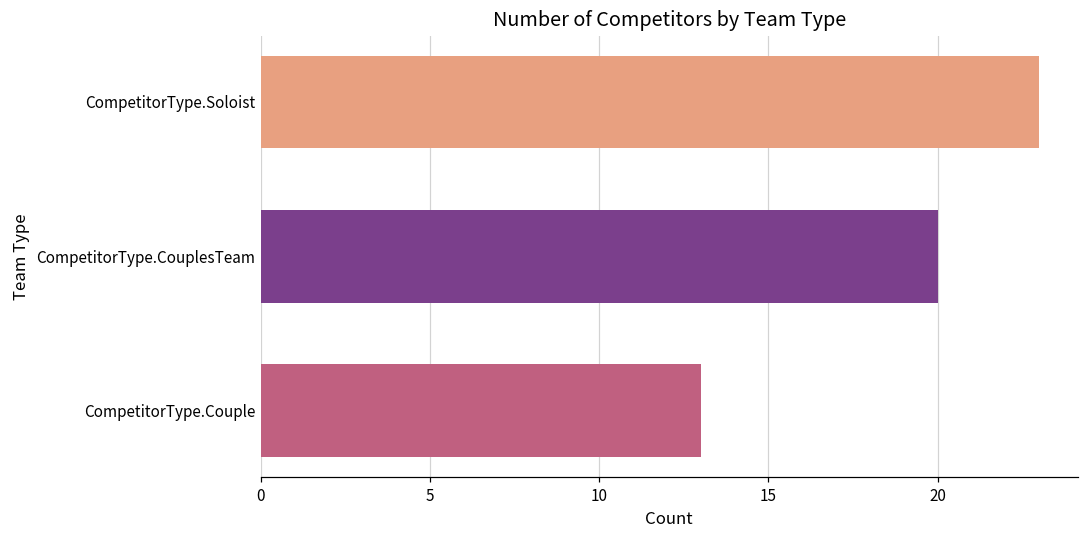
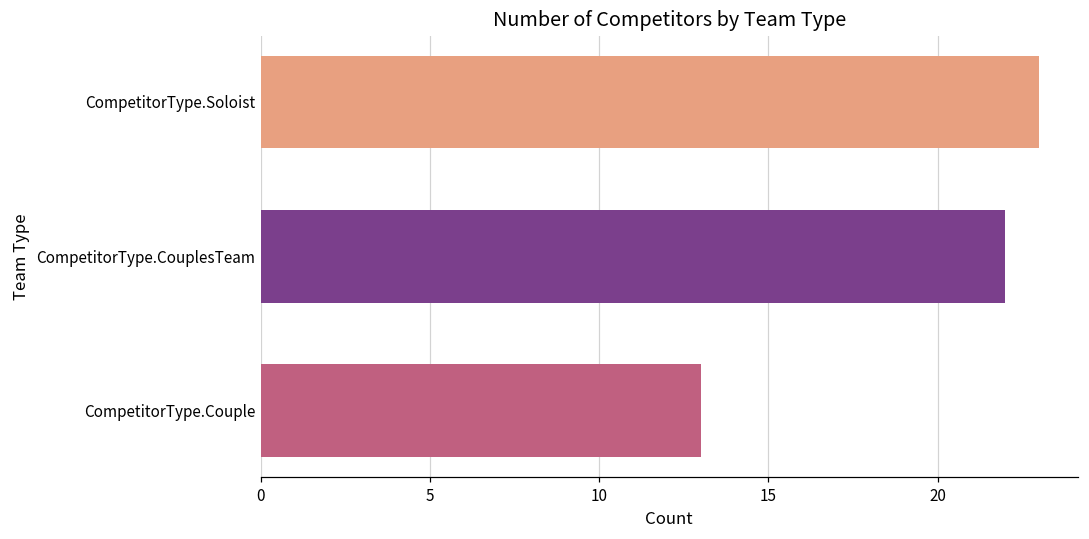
CompetitorType.CouplesTeam: 20 -> 22
